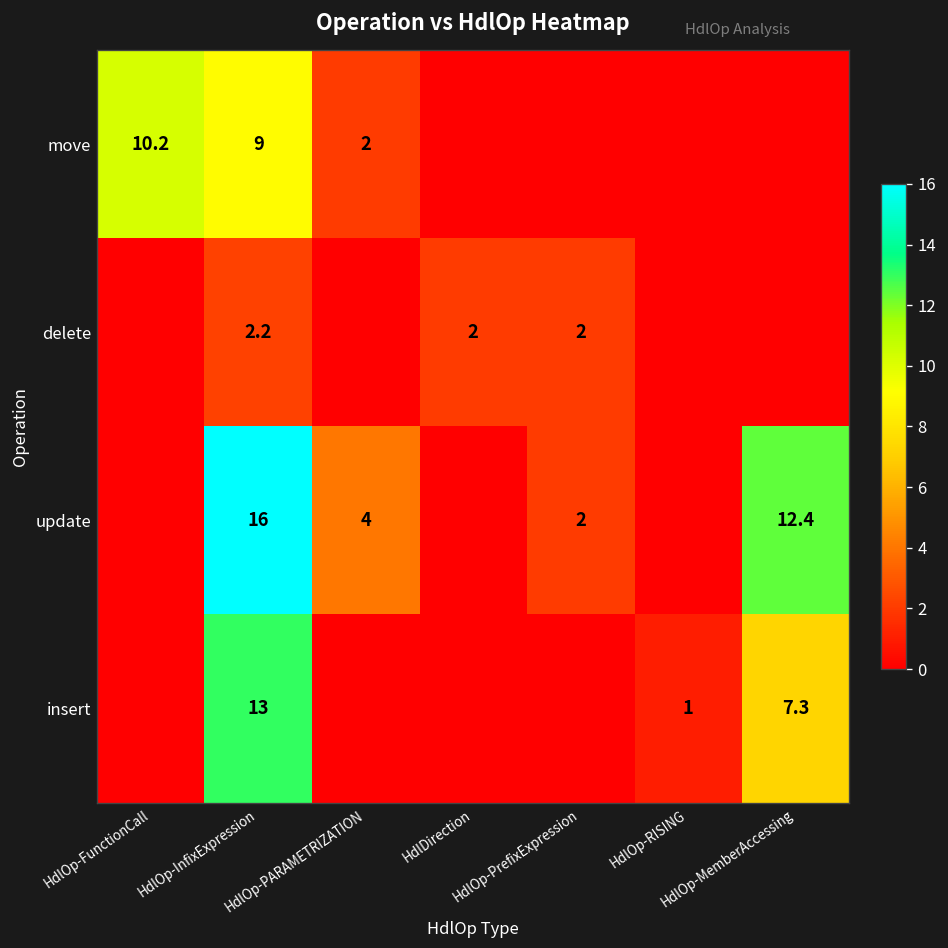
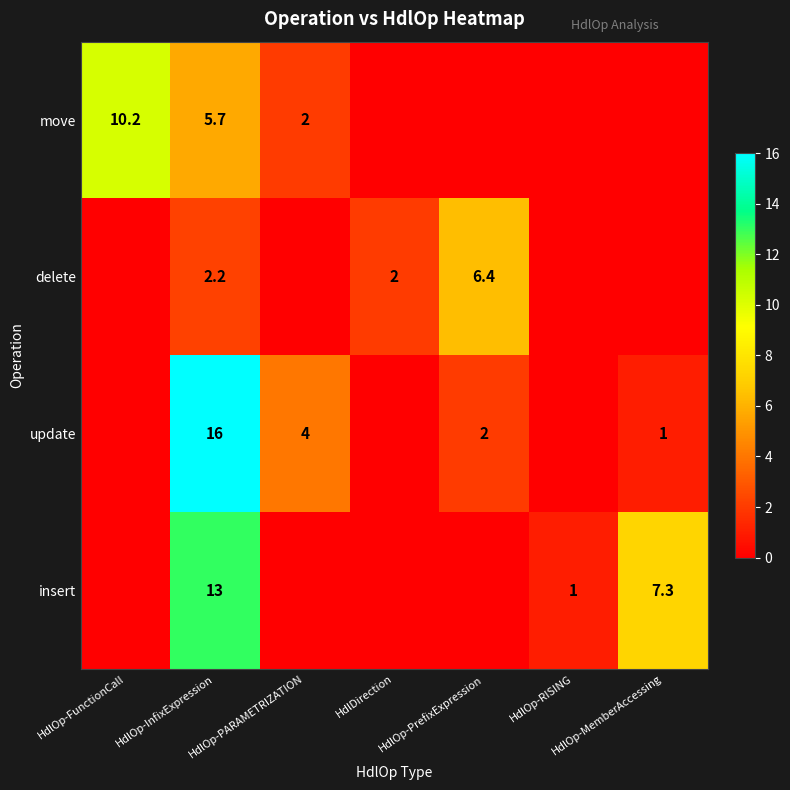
move, HdlOp-InfixExpression: 9 -> 5.7
delete, HdlOp-PrefixExpression: 2 -> 6.4
update, HdlOp-MemberAccessing: 12.4 -> 1
